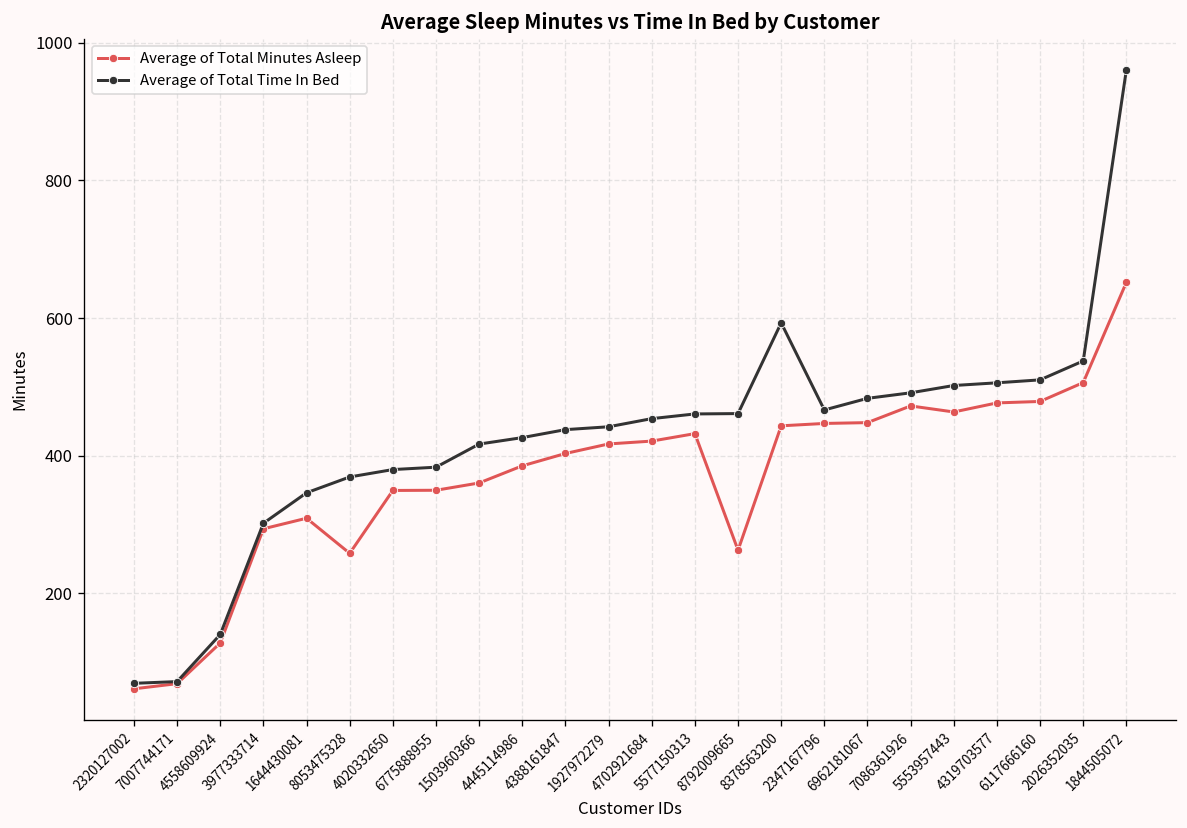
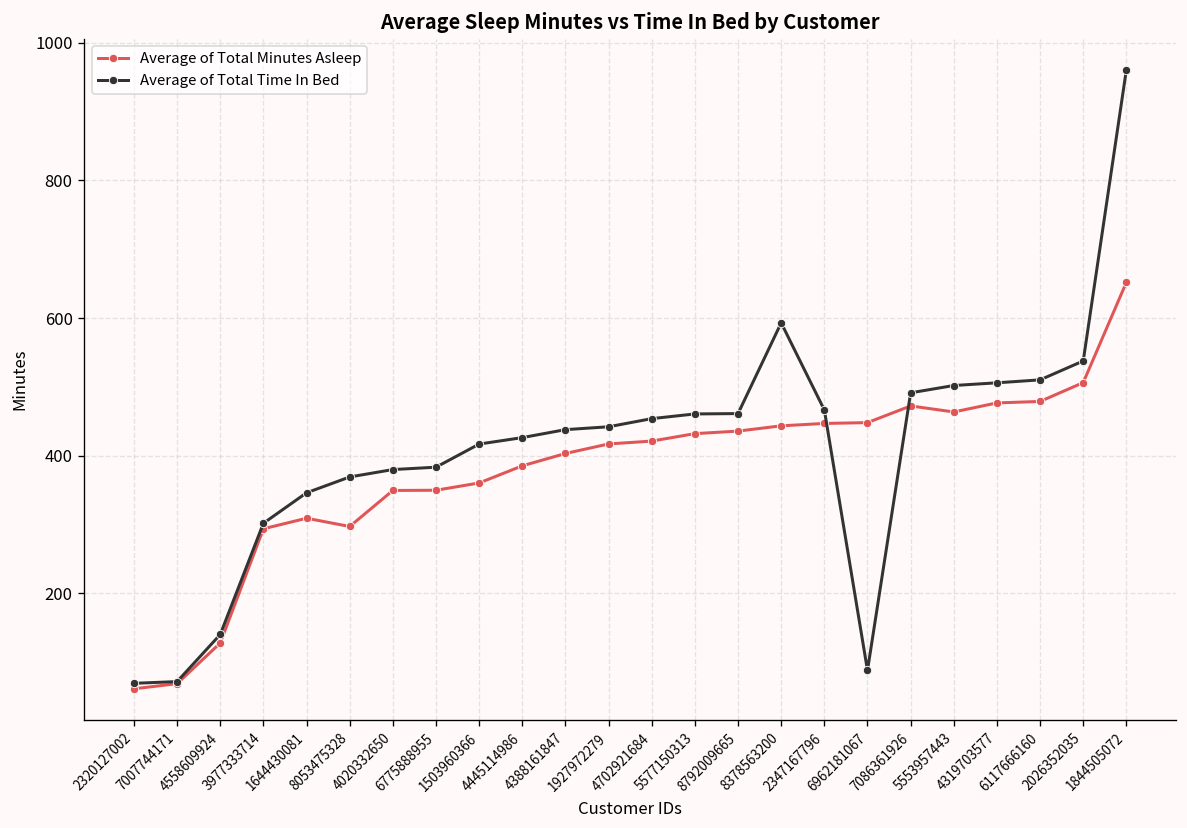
Average of Total Minutes Asleep, 8053475328: 260 -> 300
Average of Total Minutes Asleep, 8792009665: 260 -> 440
Average of Total Time In Bed, 6962181067: 480 -> 90
